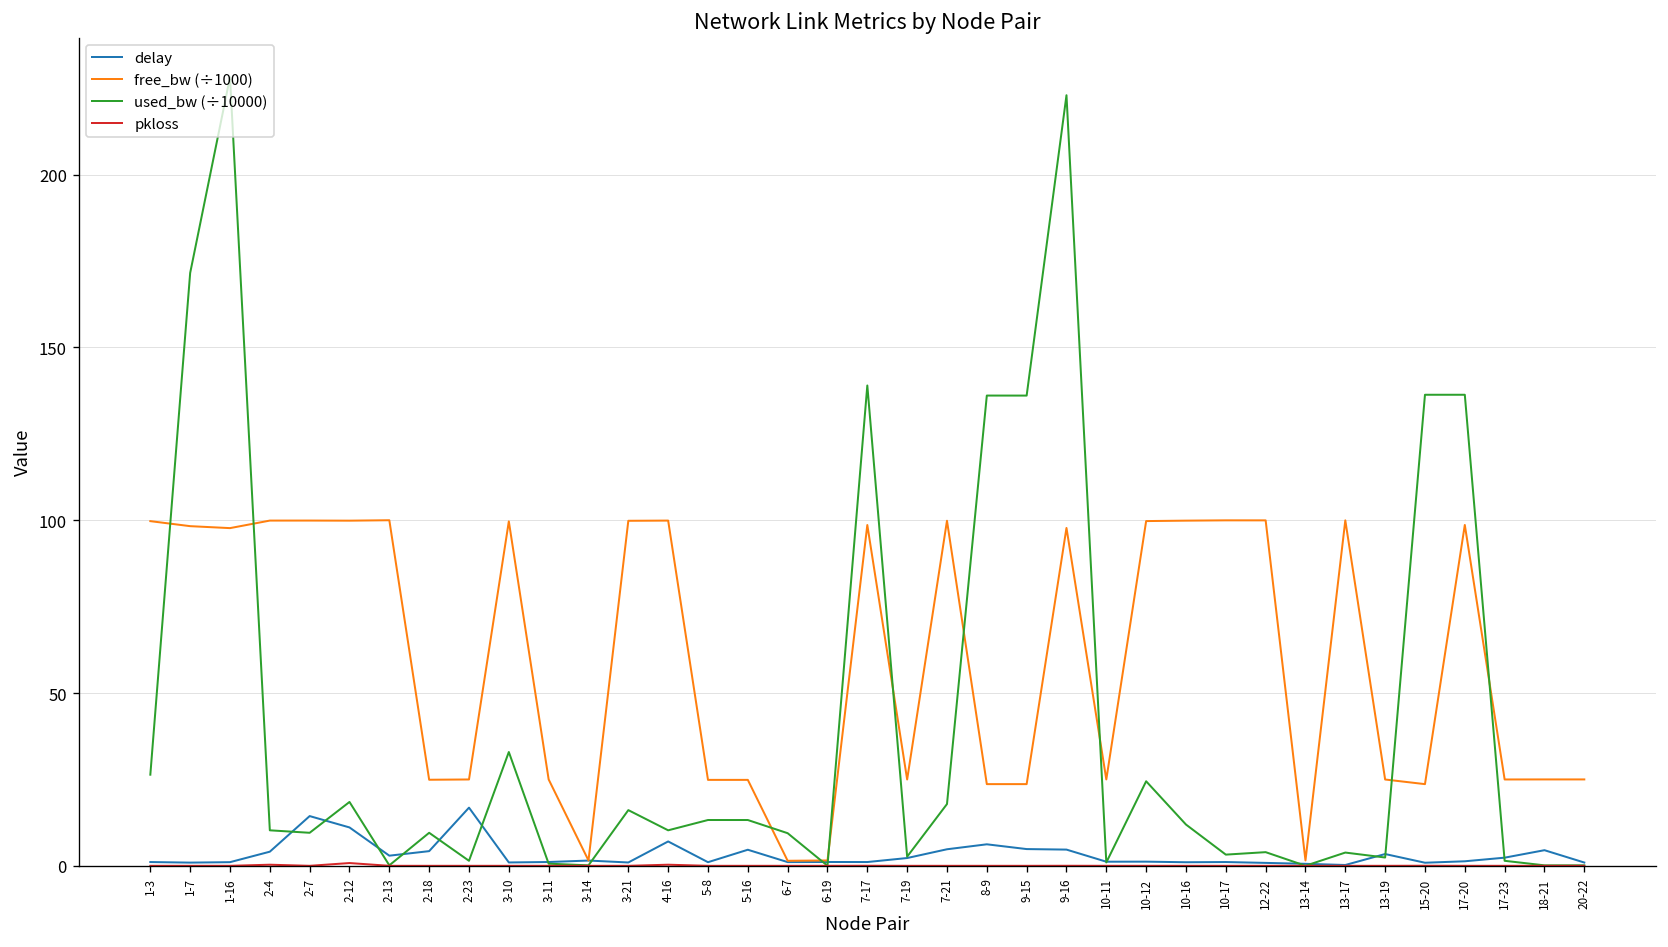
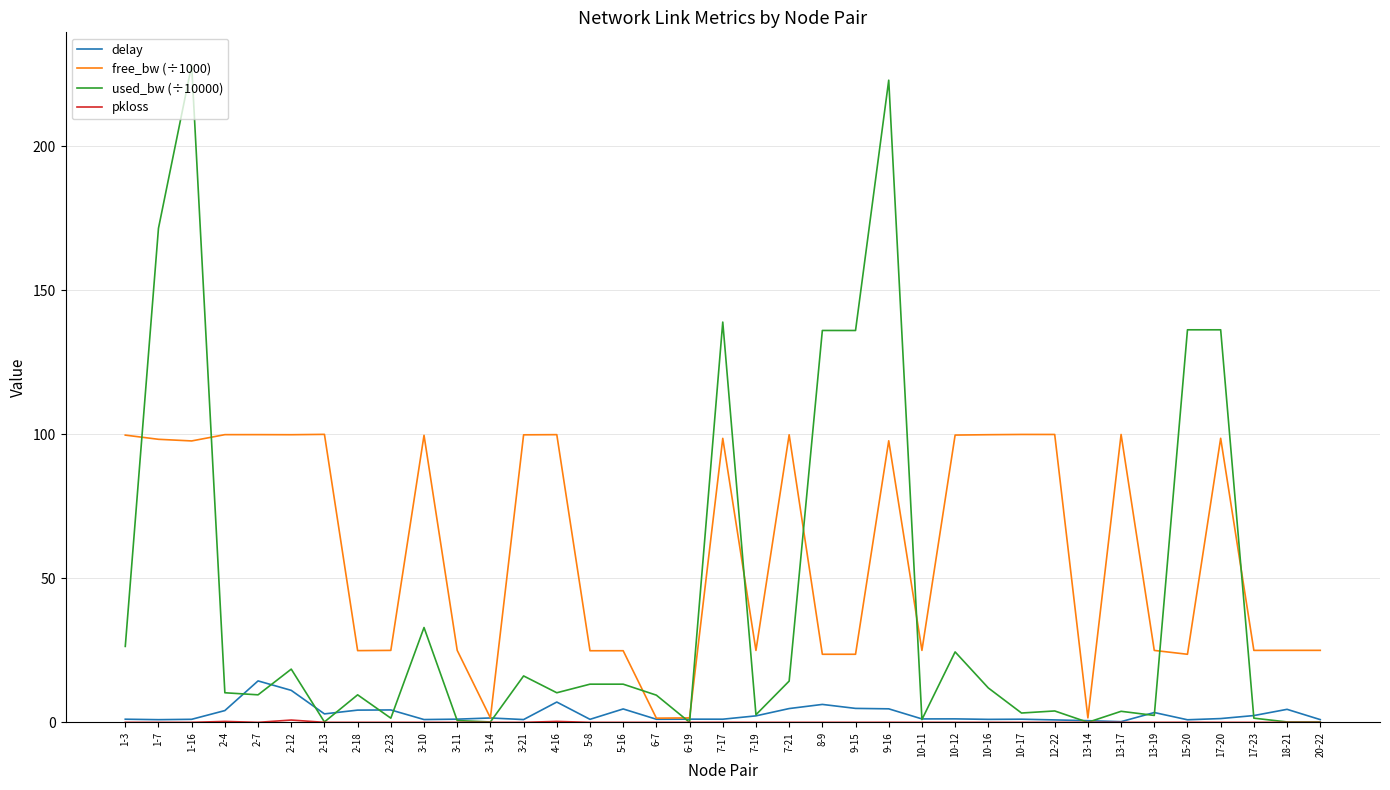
delay, 2-23: 17 -> 4
used_bw (÷10000), 7-21: 18 -> 14
